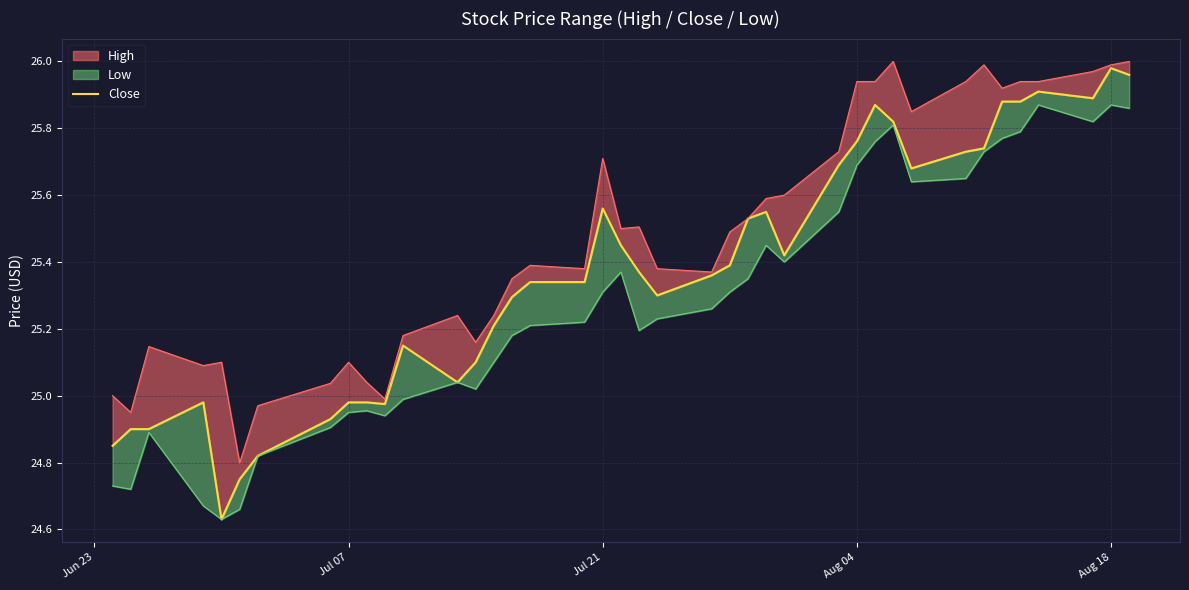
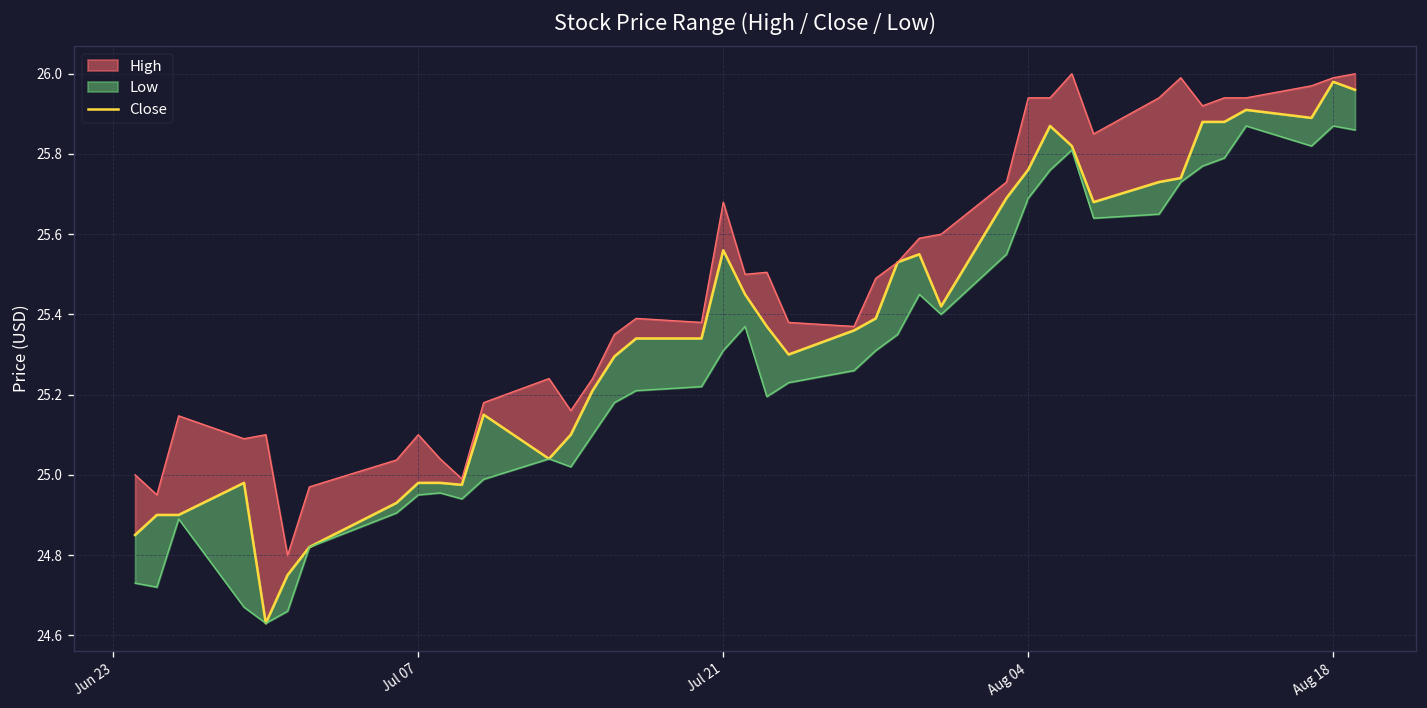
High, Jul 21: 25.71 -> 25.68
